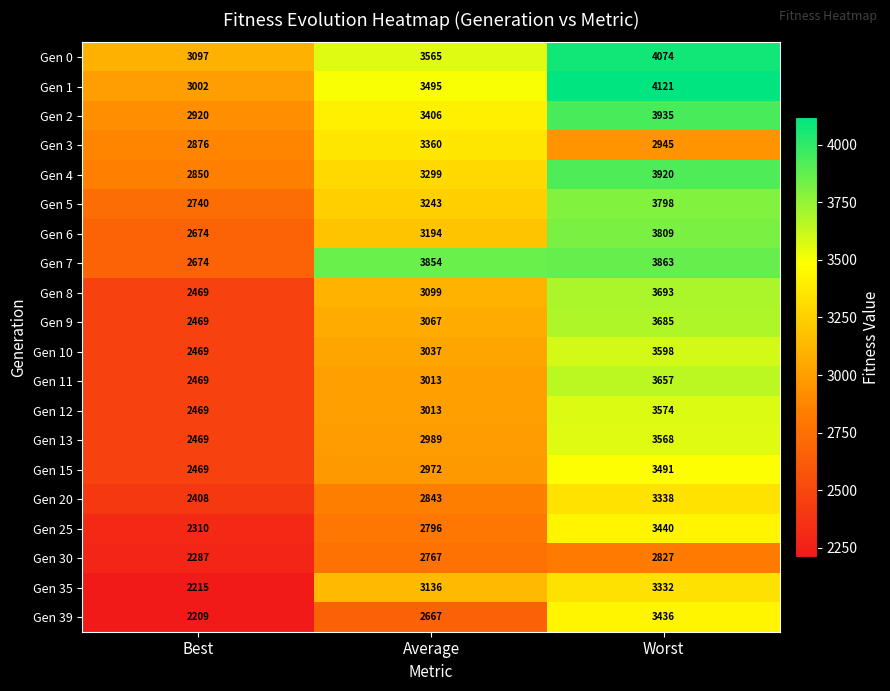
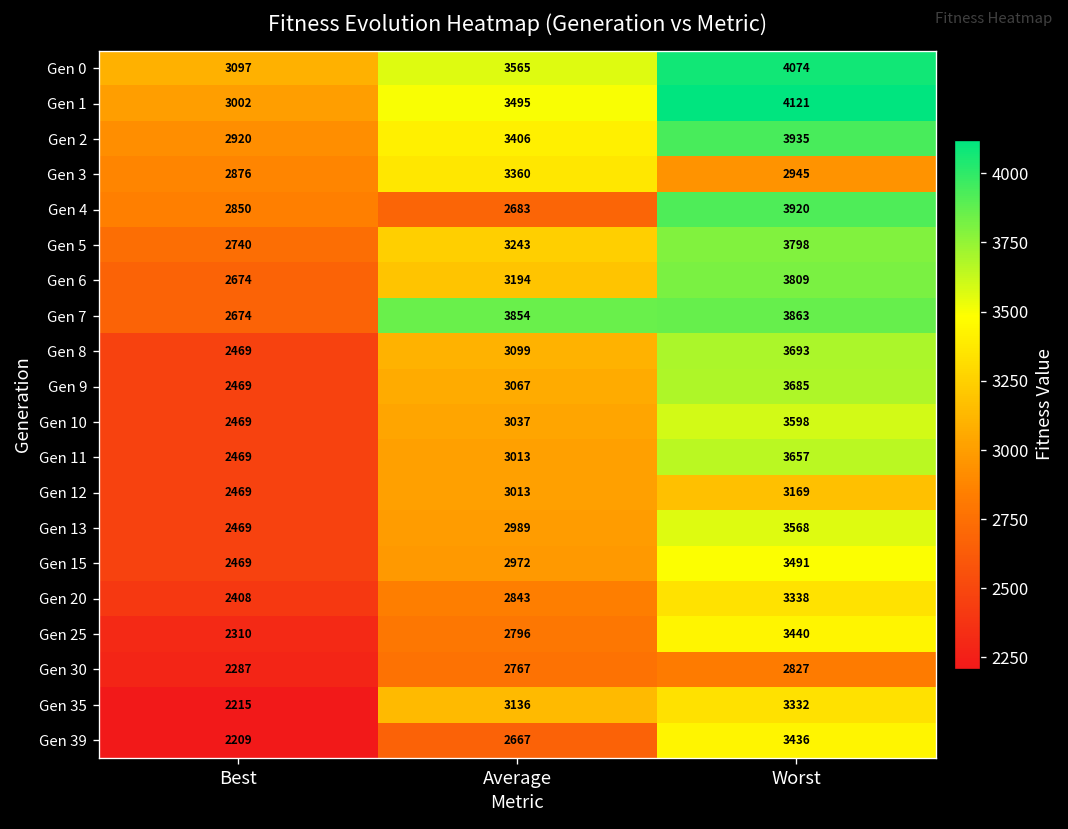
Gen 4, Average: 3299 -> 2683
Gen 12, Worst: 3574 -> 3169
